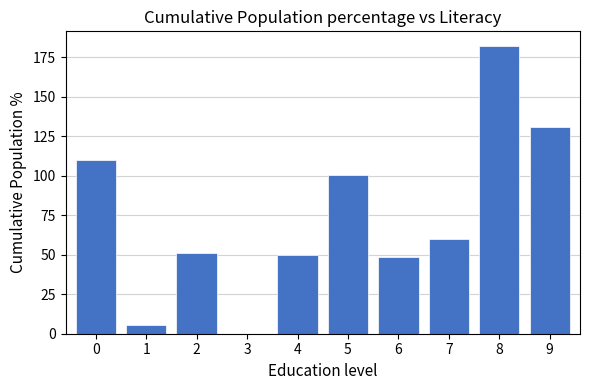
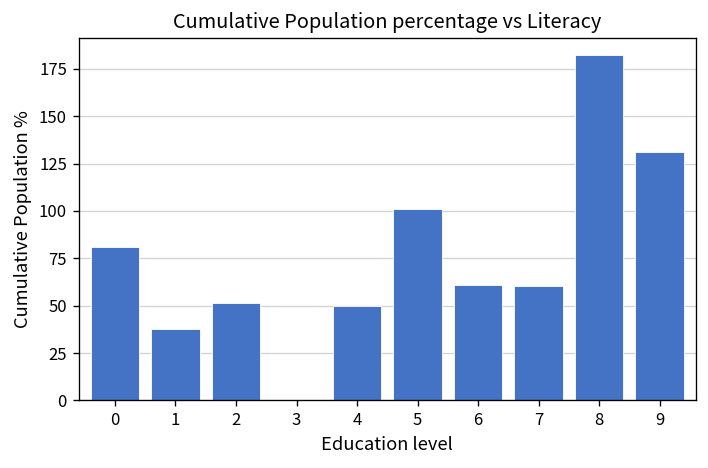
0: 110 -> 81
1: 6 -> 38
6: 48 -> 61
